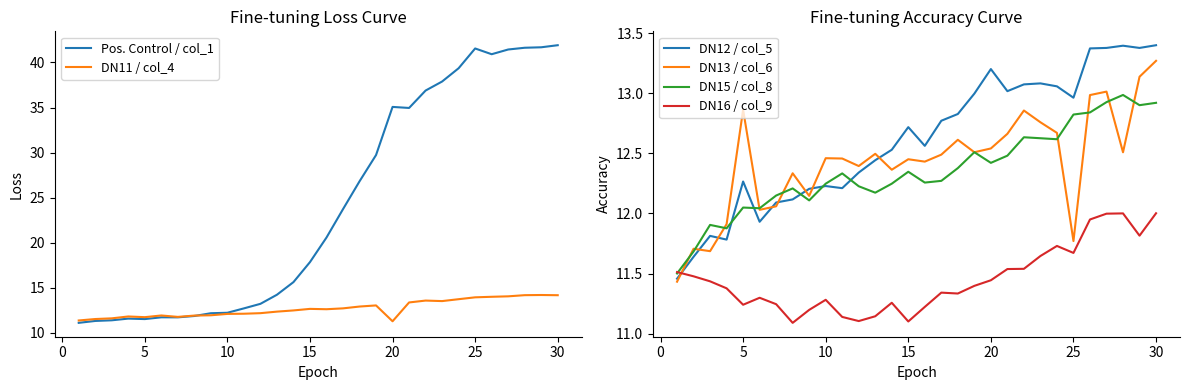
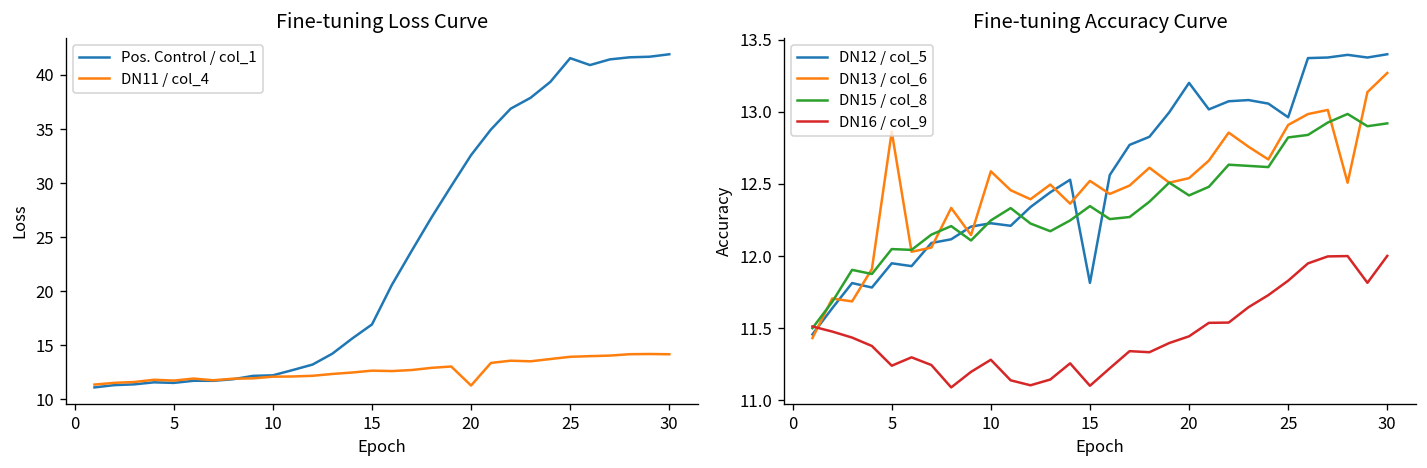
Fine-tuning Loss Curve, Pos. Control / col_1, 15: 18 -> 17
Fine-tuning Loss Curve, Pos. Control / col_1, 20: 35 -> 33
Fine-tuning Accuracy Curve, DN12 / col_5, 5: 12.27 -> 11.95
Fine-tuning Accuracy Curve, DN13 / col_6, 10: 12.46 -> 12.59
Fine-tuning Accuracy Curve, DN12 / col_5, 15: 12.72 -> 11.81
Fine-tuning Accuracy Curve, DN13 / col_6, 15: 12.45 -> 12.52
Fine-tuning Accuracy Curve, DN13 / col_6, 25: 11.77 -> 12.91
Fine-tuning Accuracy Curve, DN16 / col_9, 25: 11.67 -> 11.83
